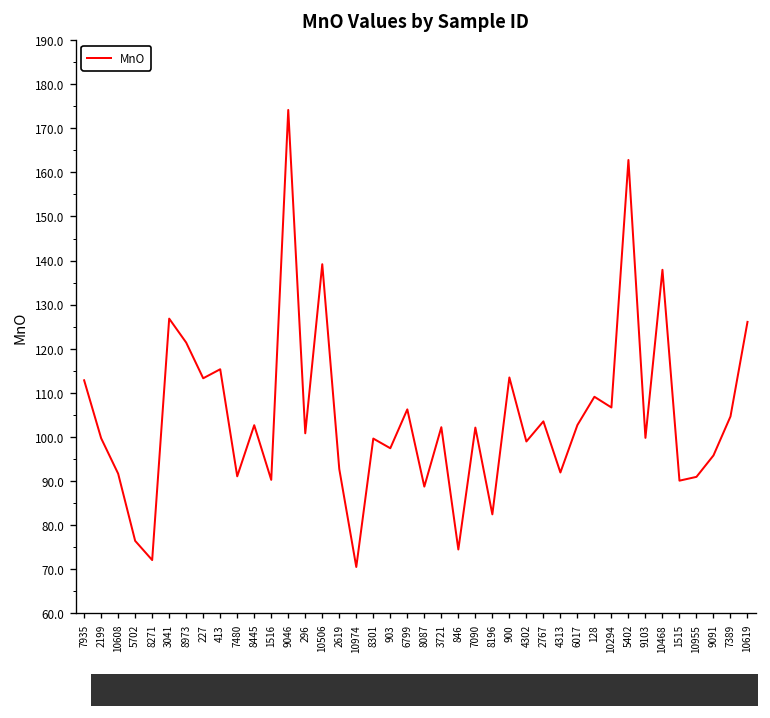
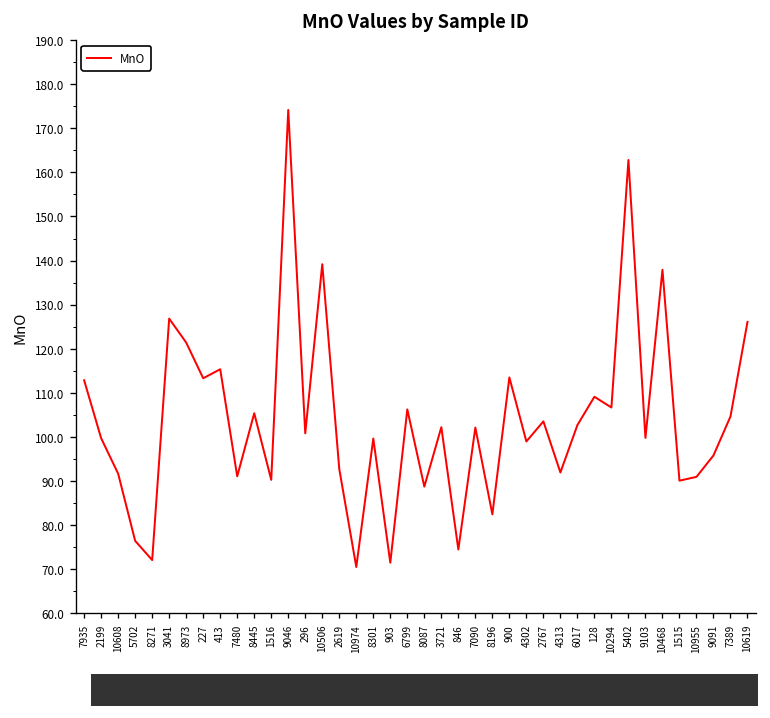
8445: 103 -> 105
903: 97 -> 71
